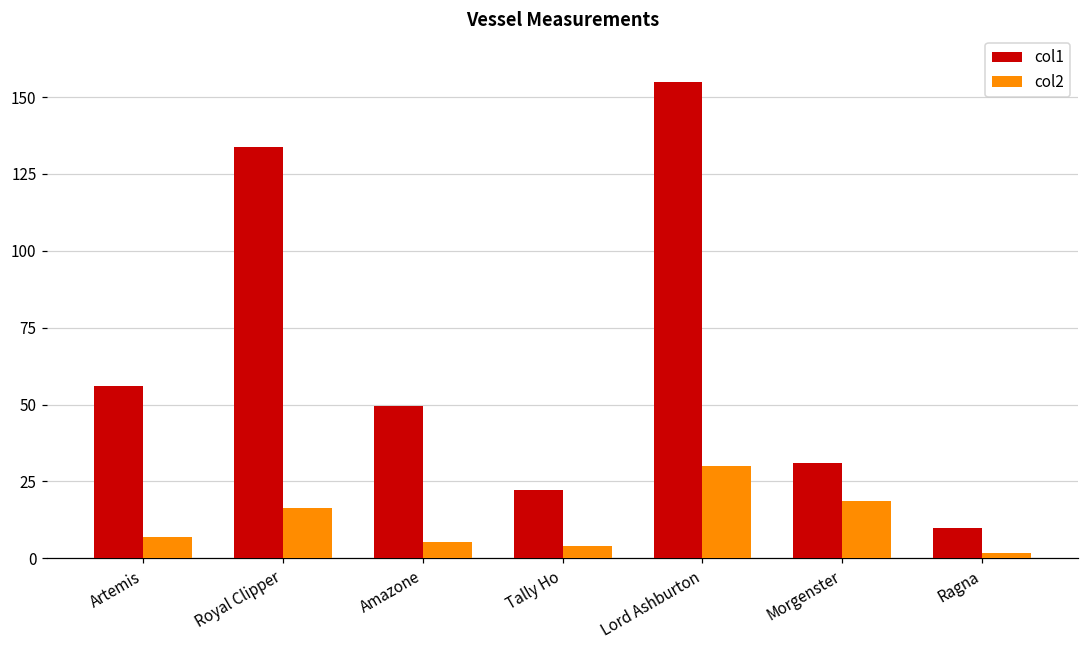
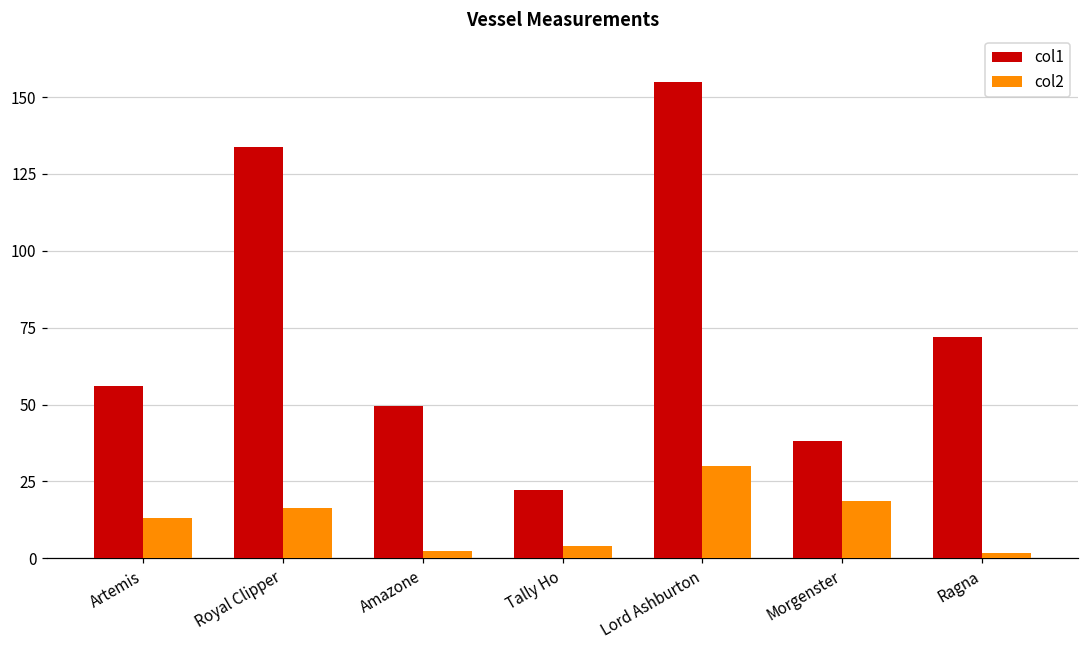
col2, Artemis: 7 -> 13
col2, Amazone: 5 -> 2
col1, Morgenster: 31 -> 38
col1, Ragna: 10 -> 72
